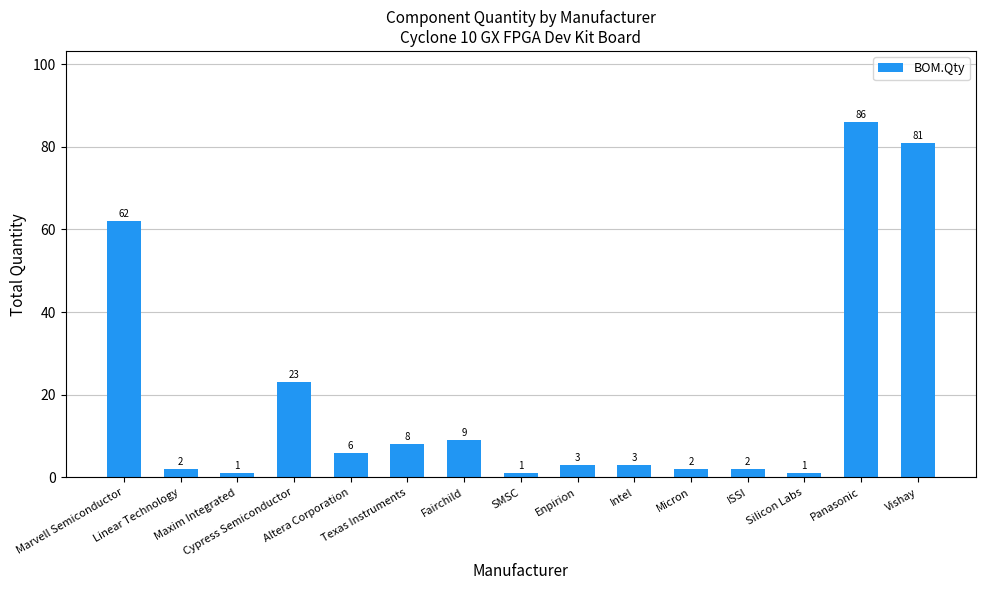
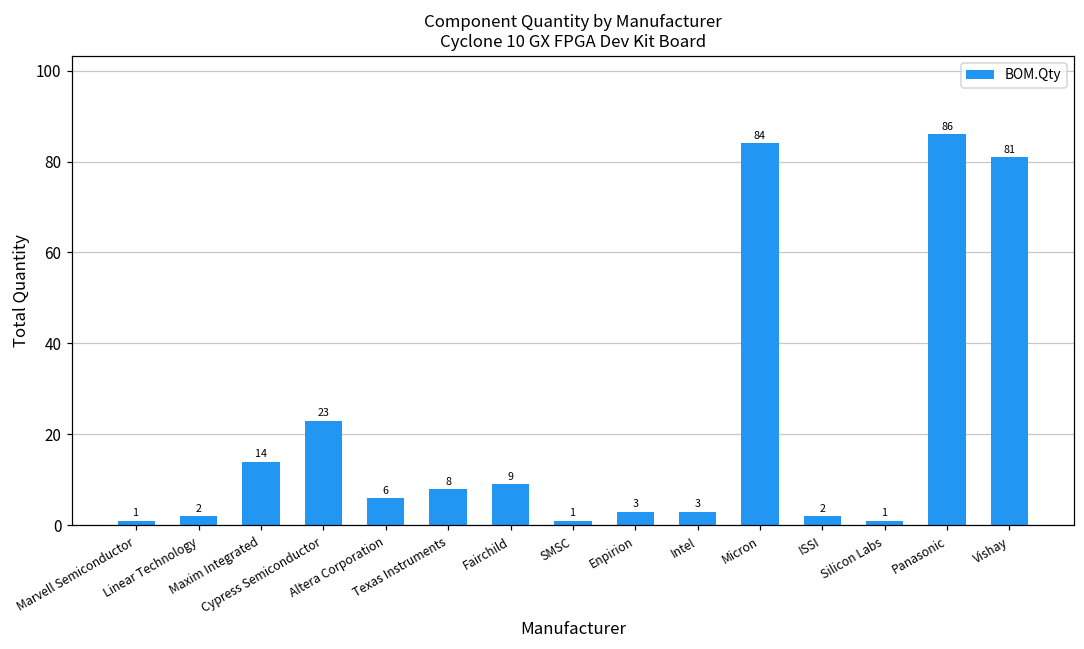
Marvell Semiconductor: 62 -> 1
Maxim Integrated: 1 -> 14
Micron: 2 -> 84
